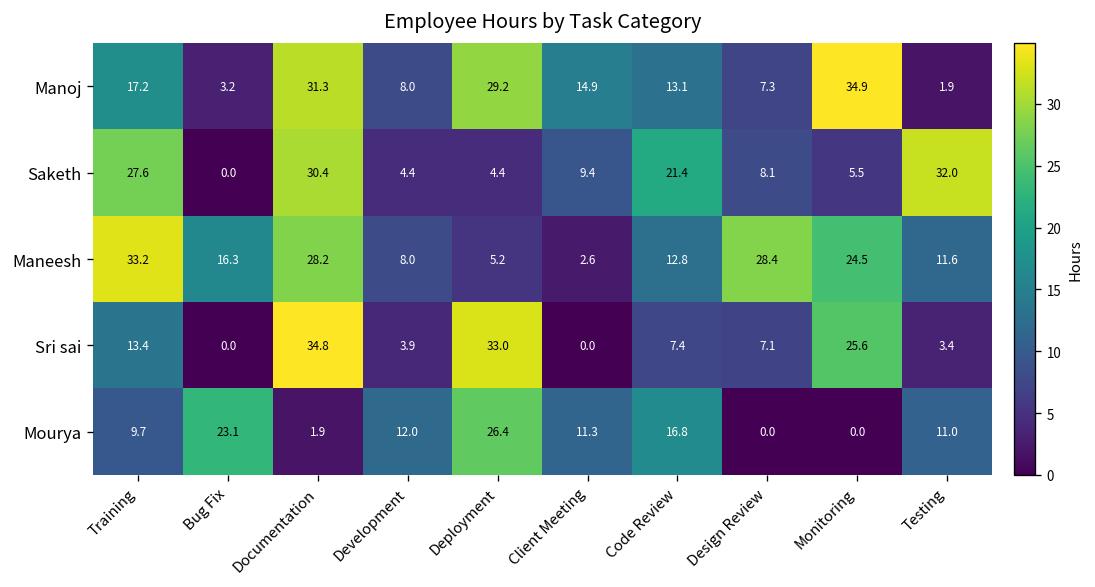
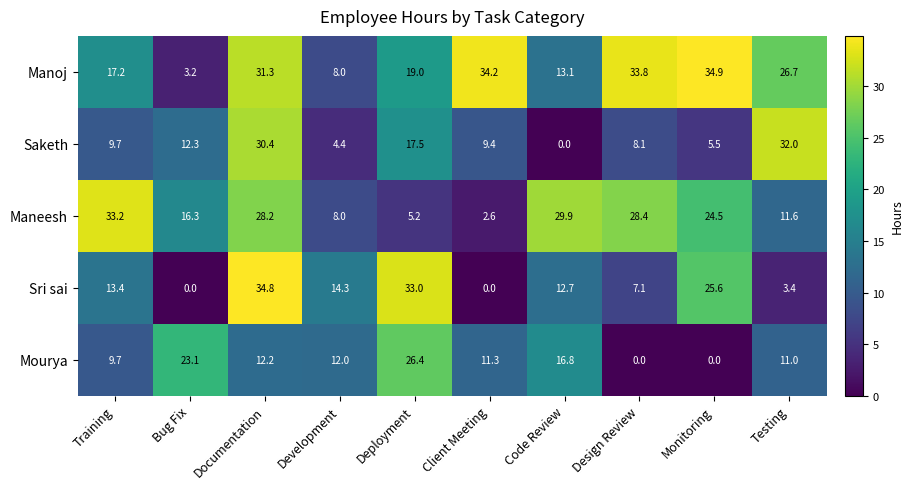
Manoj, Deployment: 29.2 -> 19.0
Manoj, Client Meeting: 14.9 -> 34.2
Manoj, Design Review: 7.3 -> 33.8
Manoj, Testing: 1.9 -> 26.7
Saketh, Training: 27.6 -> 9.7
Saketh, Bug Fix: 0.0 -> 12.3
Saketh, Deployment: 4.4 -> 17.5
Saketh, Code Review: 21.4 -> 0.0
Maneesh, Code Review: 12.8 -> 29.9
Sri sai, Development: 3.9 -> 14.3
Sri sai, Code Review: 7.4 -> 12.7
Mourya, Documentation: 1.9 -> 12.2
